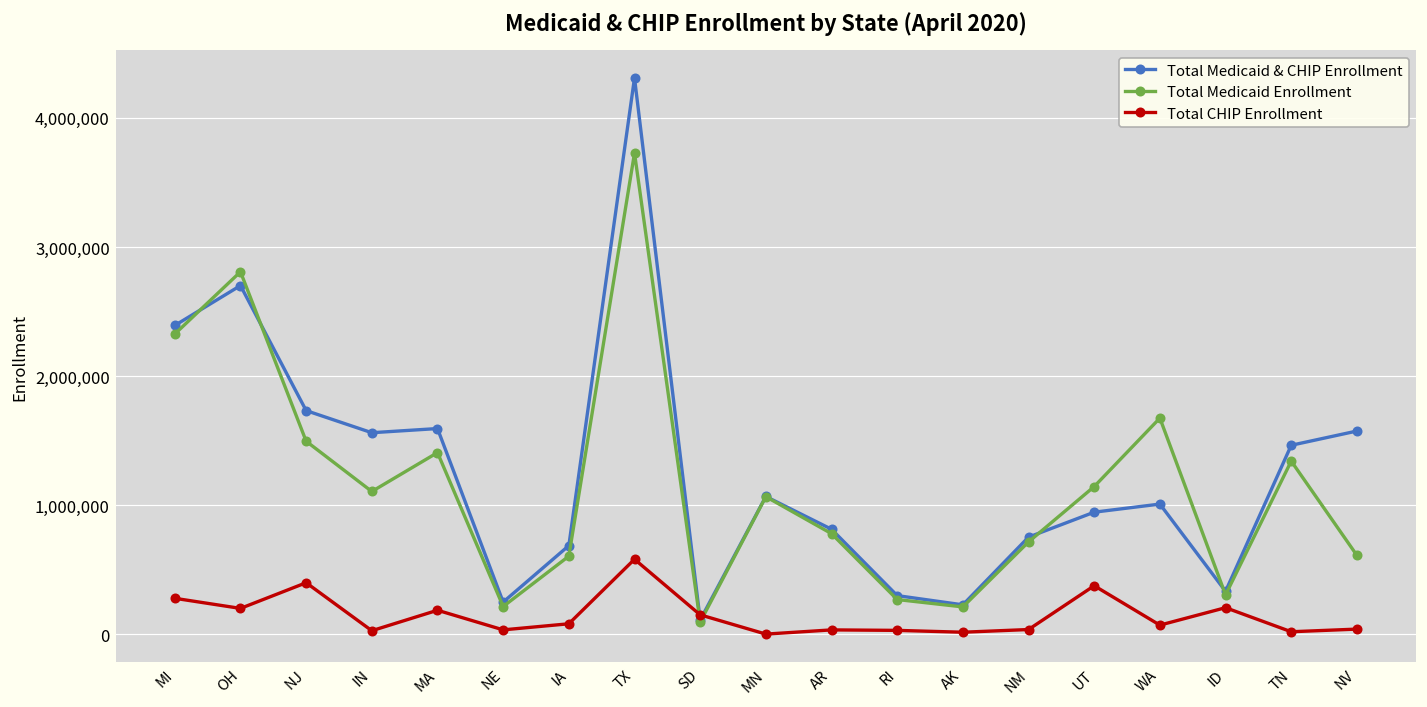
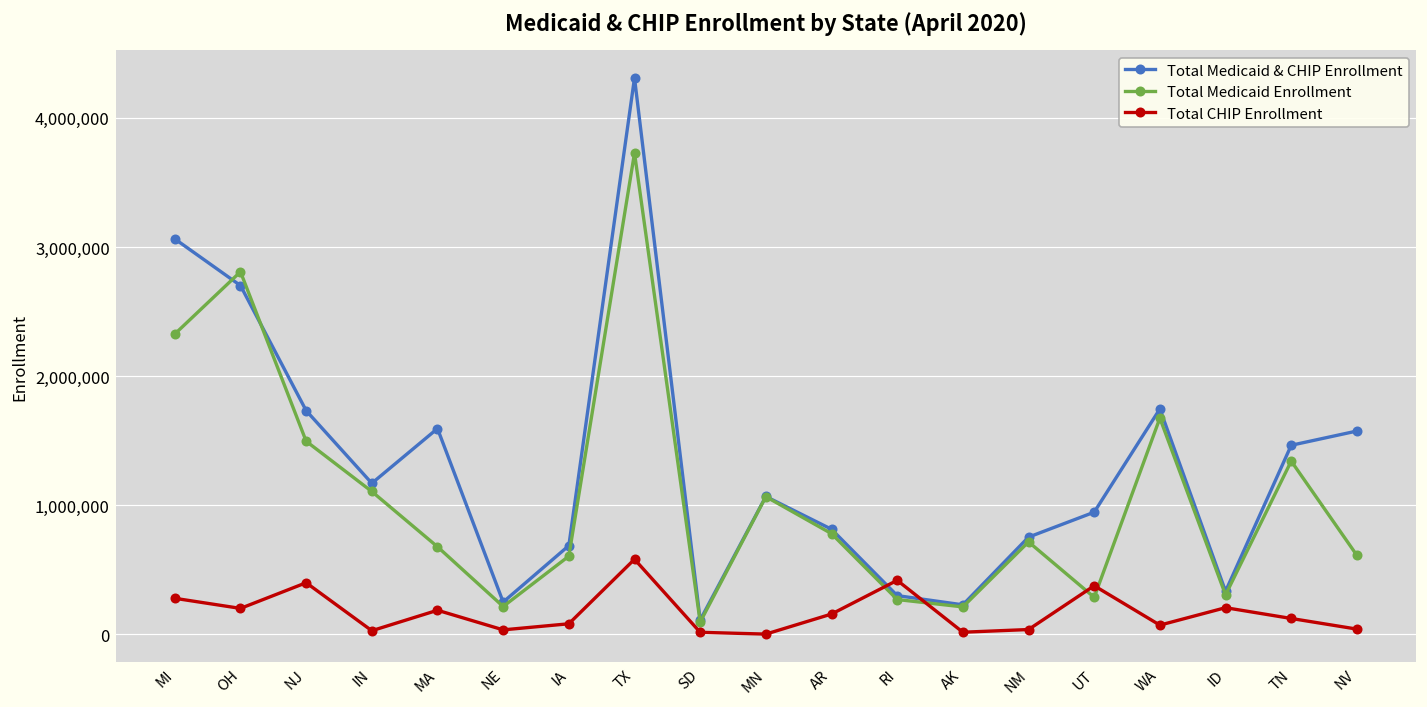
Total Medicaid & CHIP Enrollment, MI: 2,390,000 -> 3,060,000
Total Medicaid & CHIP Enrollment, IN: 1,560,000 -> 1,170,000
Total Medicaid Enrollment, MA: 1,410,000 -> 680,000
Total CHIP Enrollment, SD: 150,000 -> 20,000
Total CHIP Enrollment, AR: 30,000 -> 160,000
Total CHIP Enrollment, RI: 30,000 -> 420,000
Total Medicaid Enrollment, UT: 1,140,000 -> 290,000
Total Medicaid & CHIP Enrollment, WA: 1,010,000 -> 1,750,000
Total CHIP Enrollment, TN: 20,000 -> 120,000
